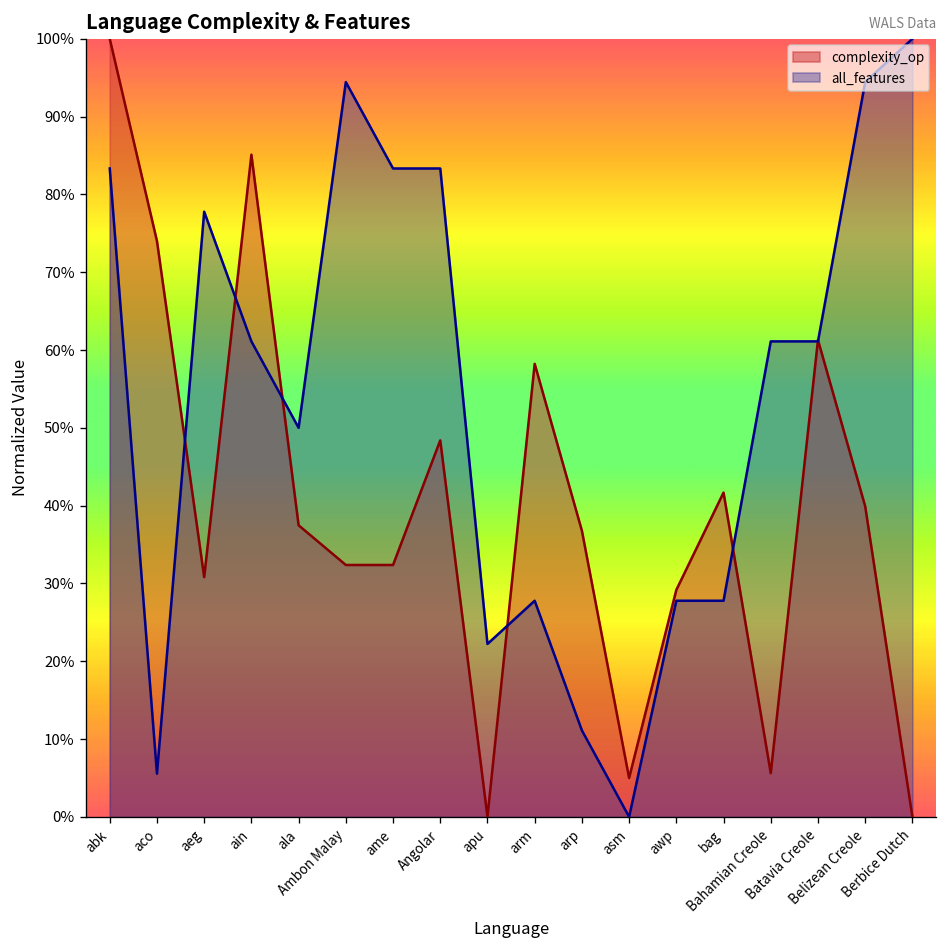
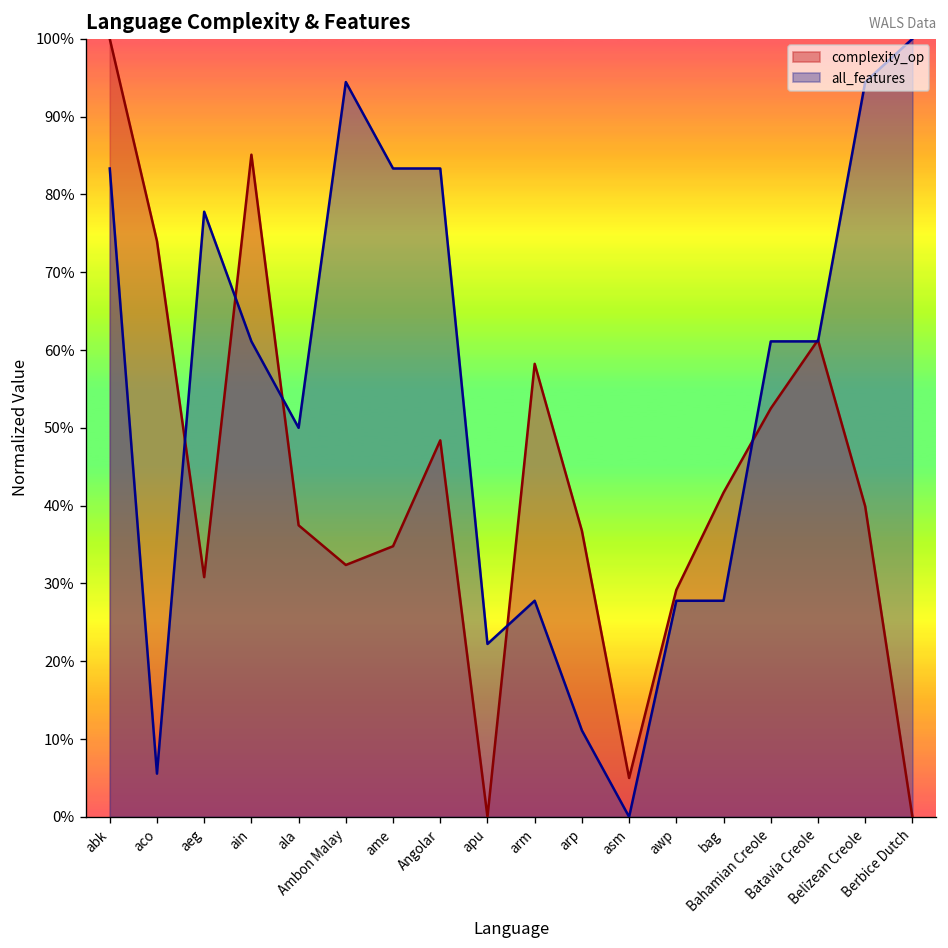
complexity_op, ame: 32% -> 35%
complexity_op, Bahamian Creole: 6% -> 52%
